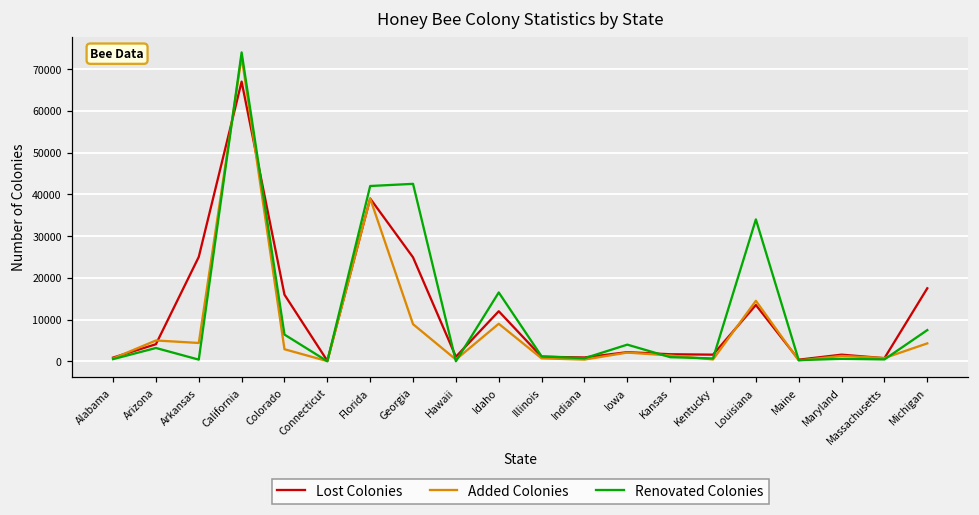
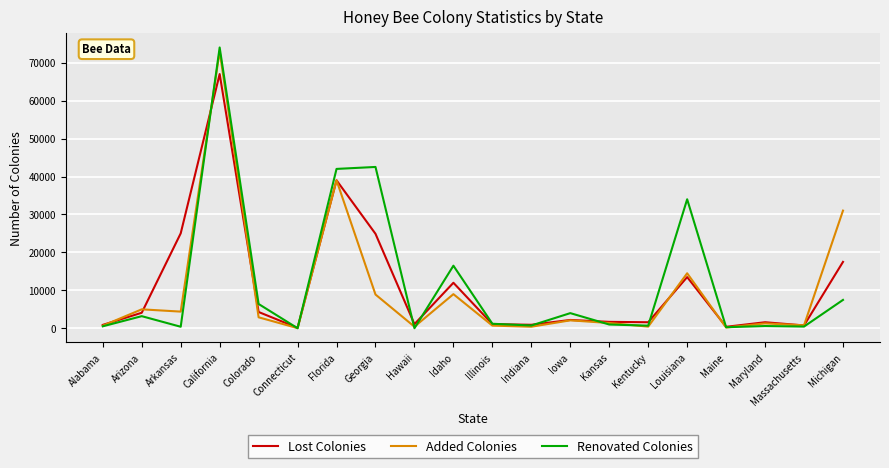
Lost Colonies, Colorado: 16000 -> 4000
Added Colonies, Michigan: 4000 -> 31000
